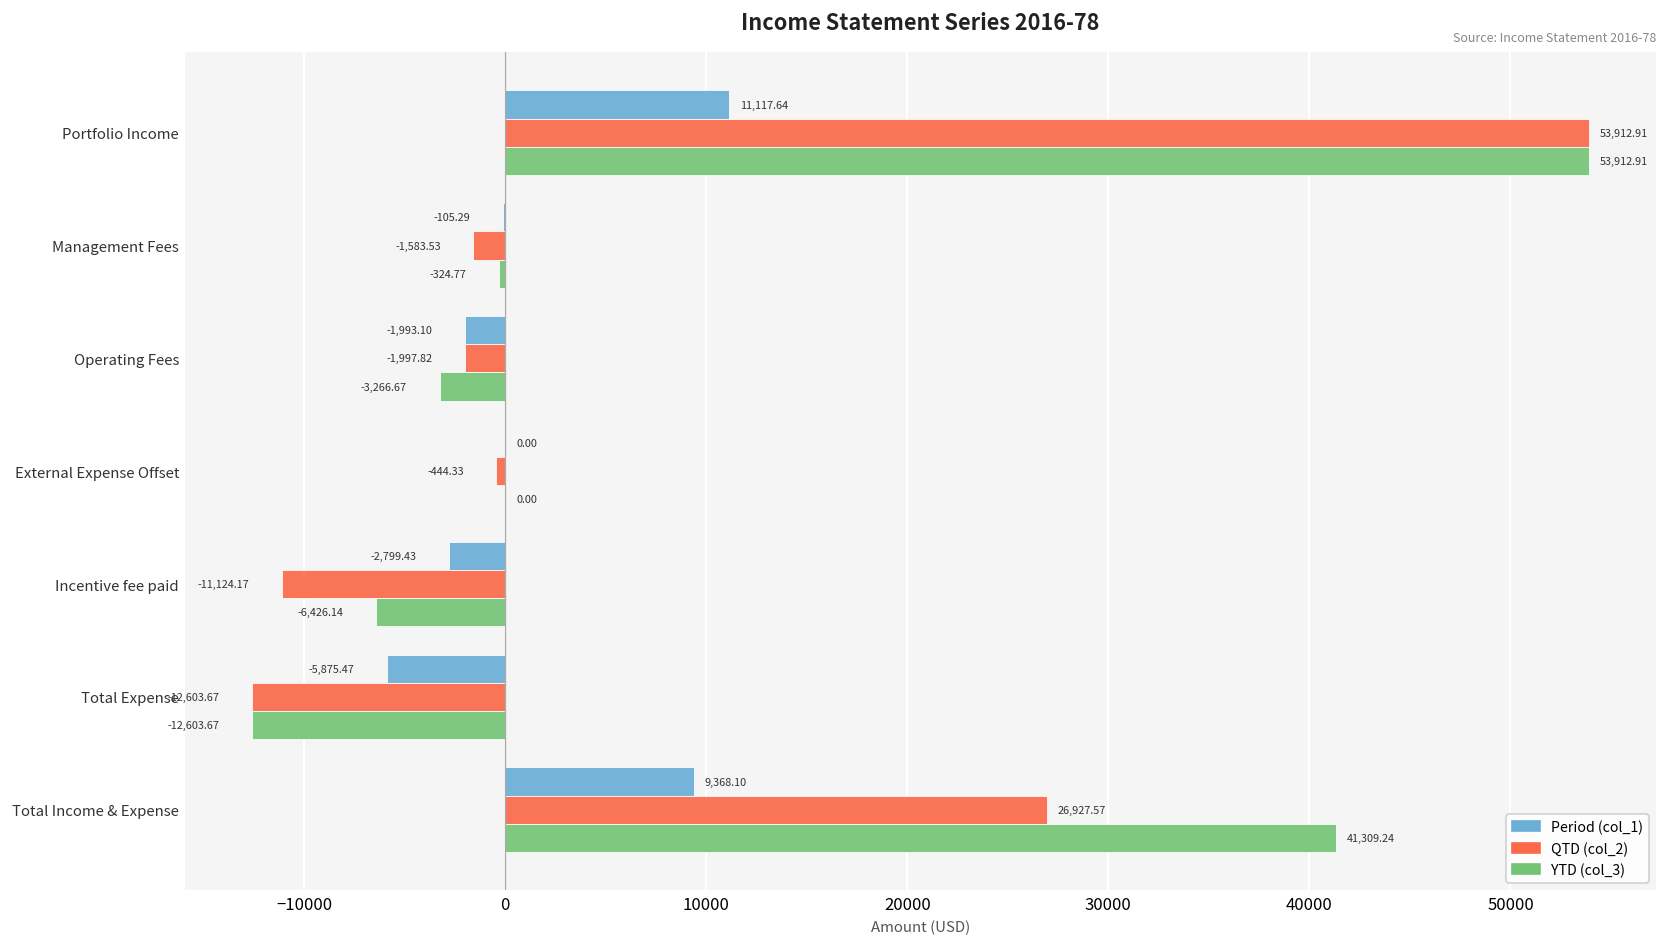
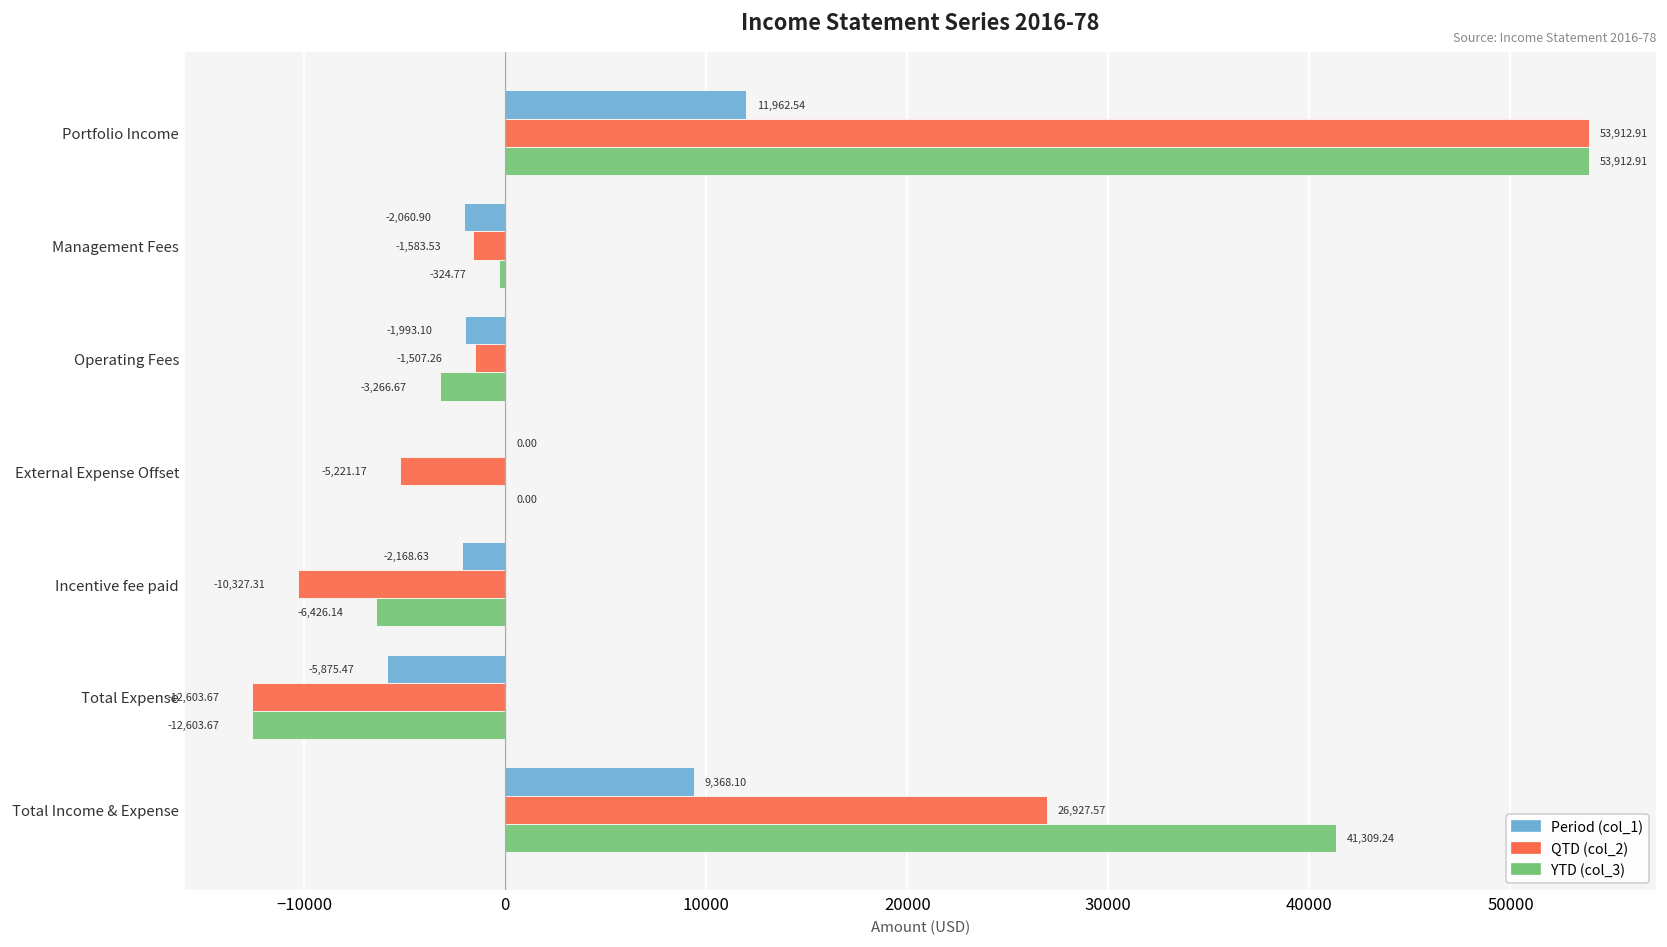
Period (col_1), Portfolio Income: 11,117.64 -> 11,962.54
Period (col_1), Management Fees: -105.29 -> -2,060.90
QTD (col_2), Operating Fees: -1,997.82 -> -1,507.26
QTD (col_2), External Expense Offset: -444.33 -> -5,221.17
Period (col_1), Incentive fee paid: -2,799.43 -> -2,168.63
QTD (col_2), Incentive fee paid: -11,124.17 -> -10,327.31
